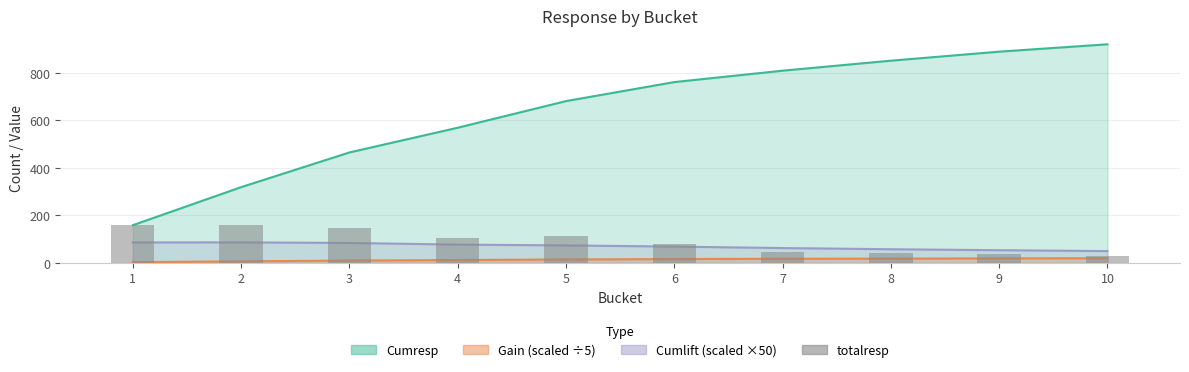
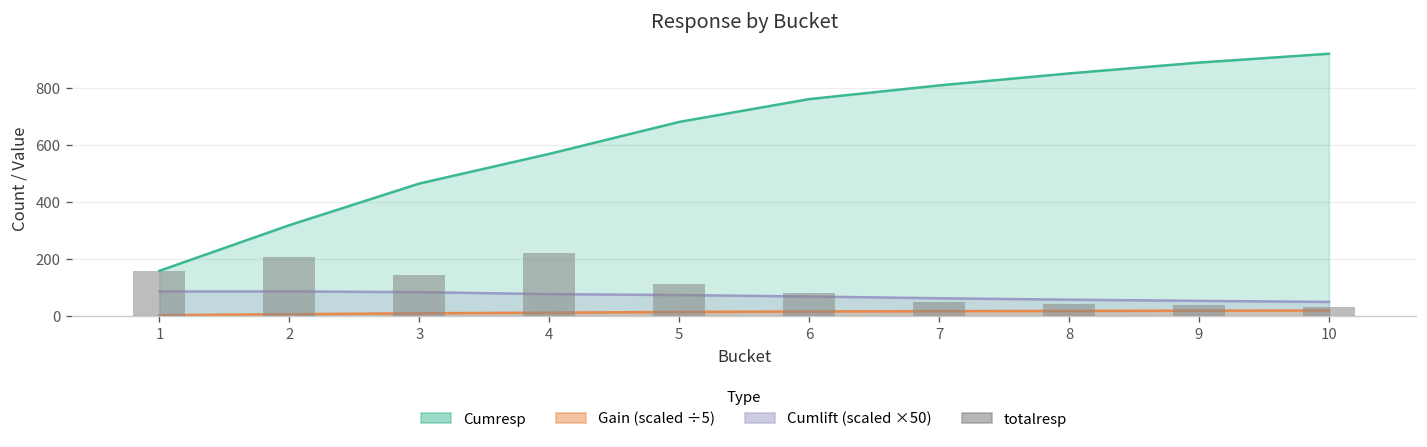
totalresp, 2: 160 -> 210
totalresp, 4: 100 -> 220
